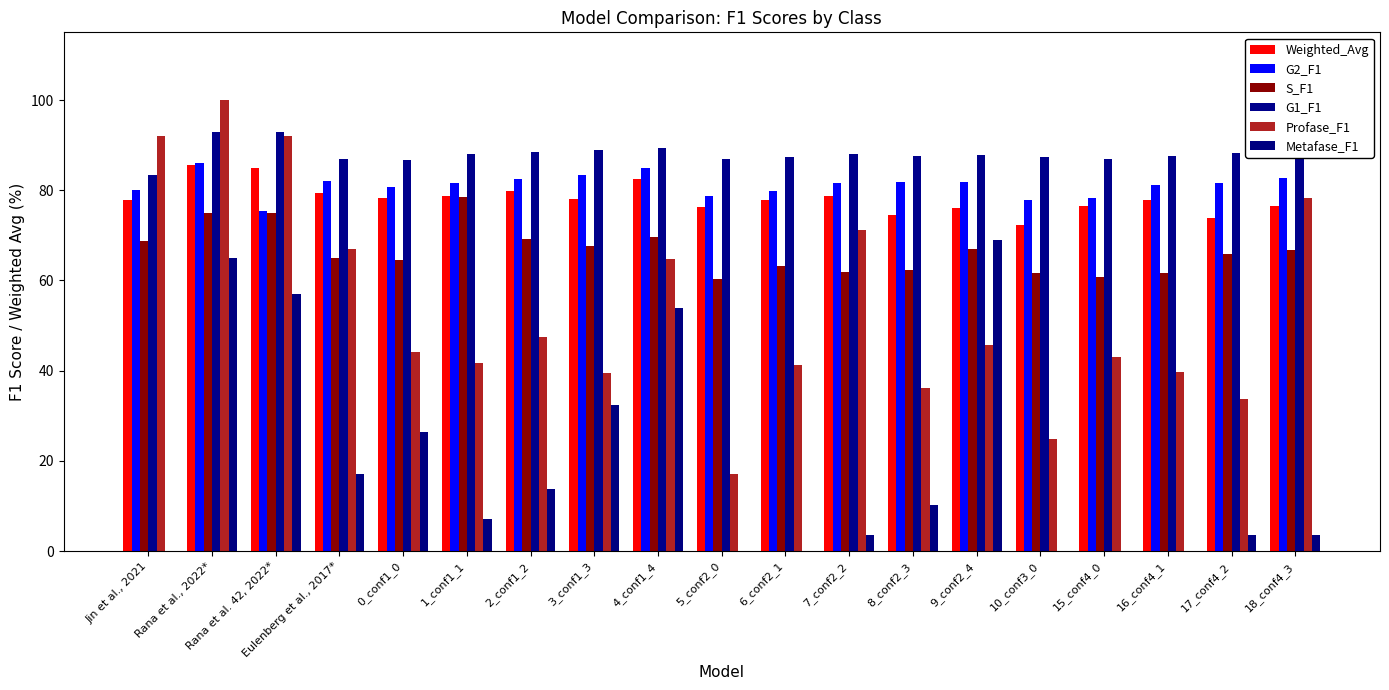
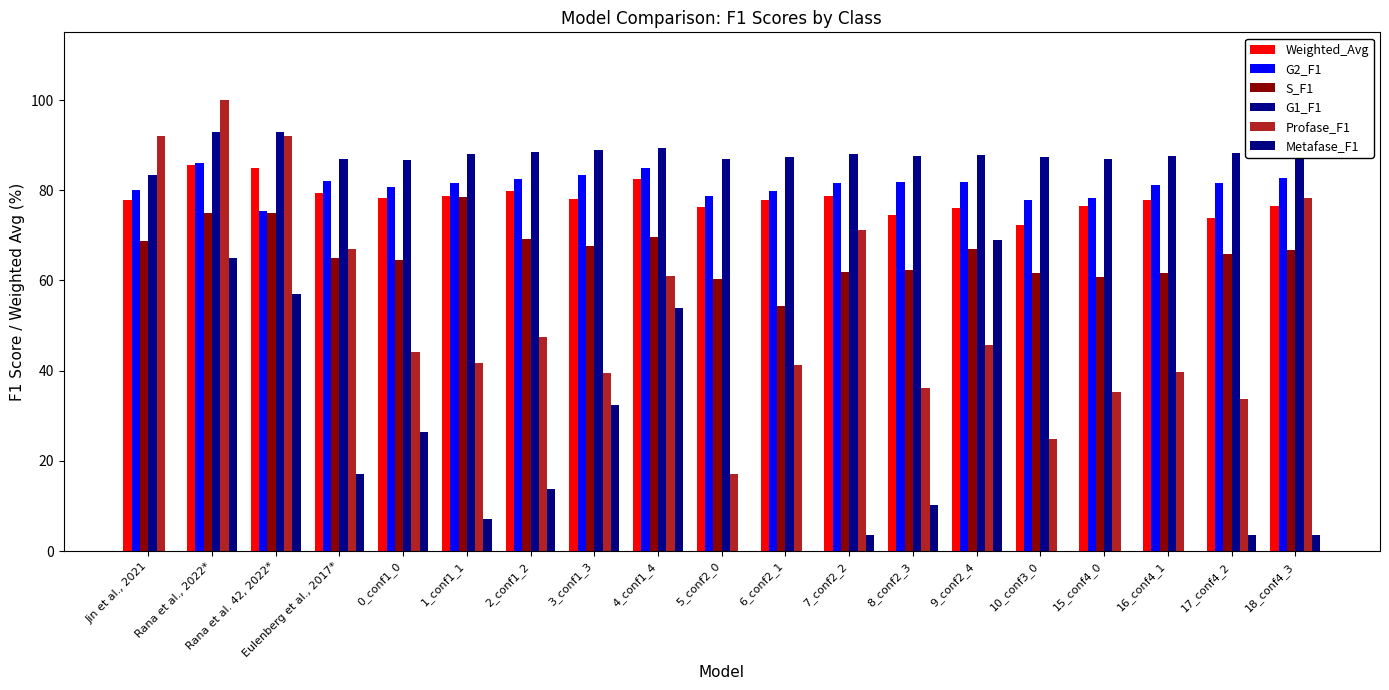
Profase_F1, 4_conf1_4: 65 -> 61
S_F1, 6_conf2_1: 63 -> 54
Profase_F1, 15_conf4_0: 43 -> 35
